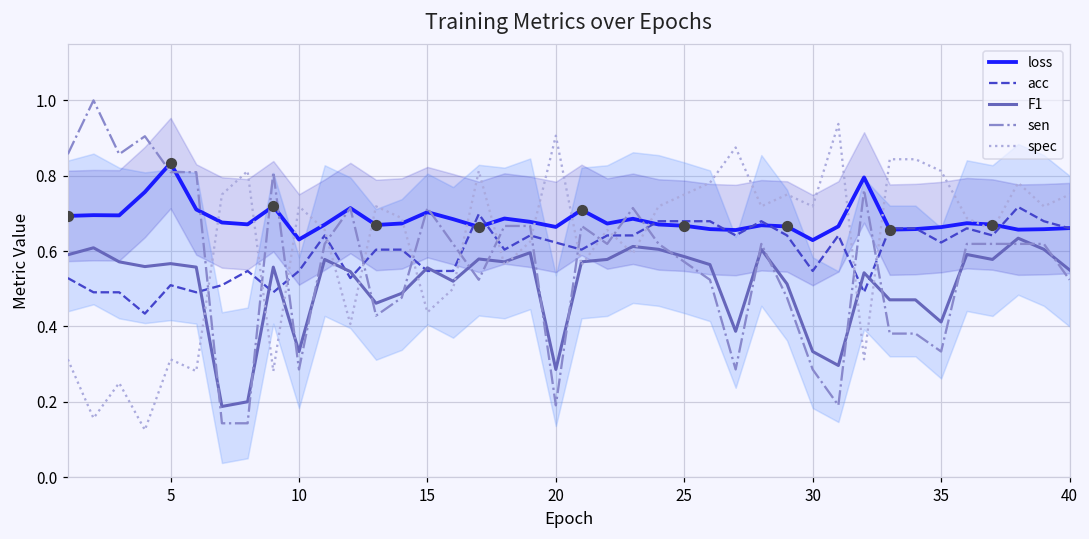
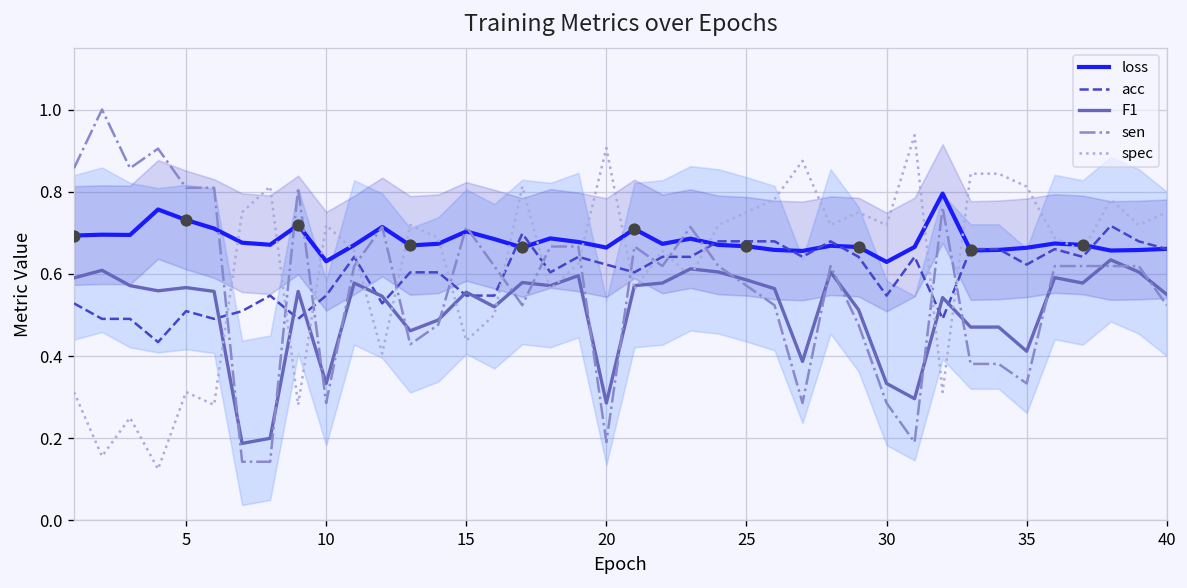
loss, 5: 0.83 -> 0.73
